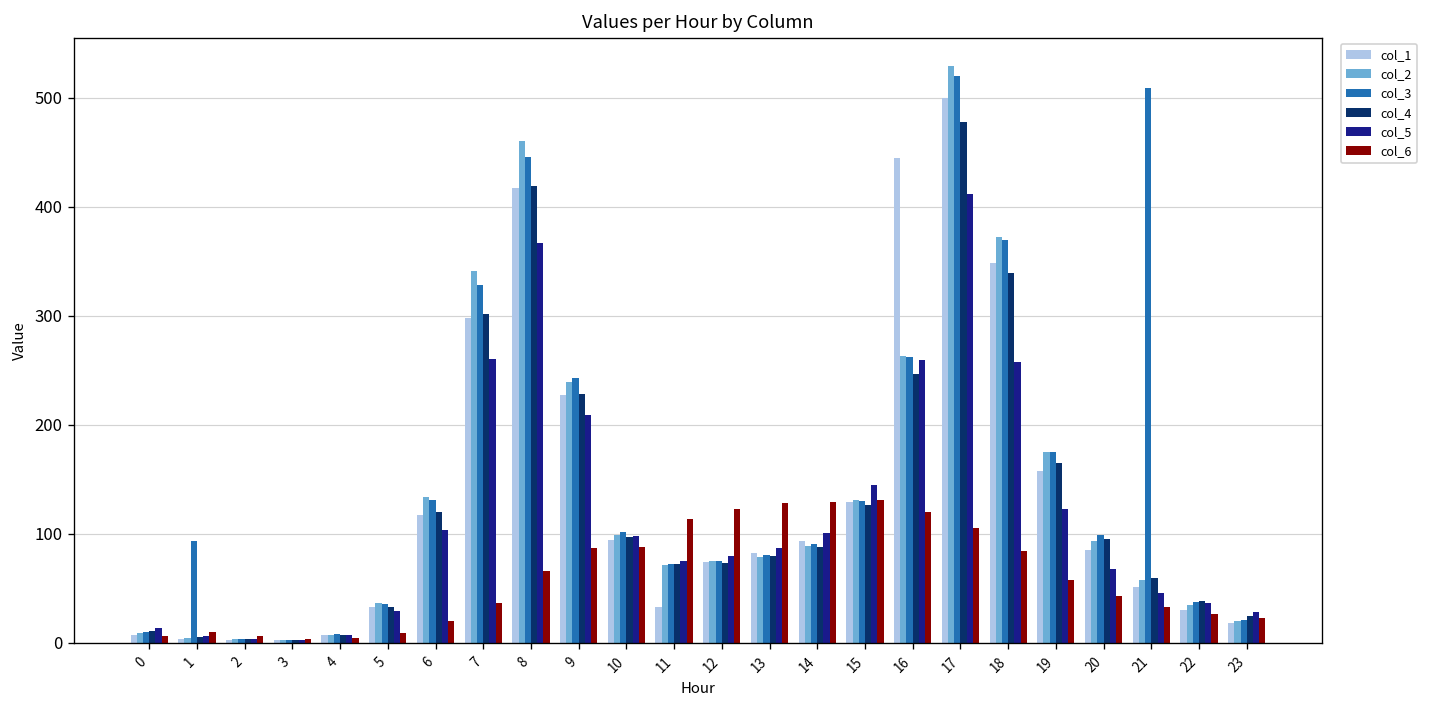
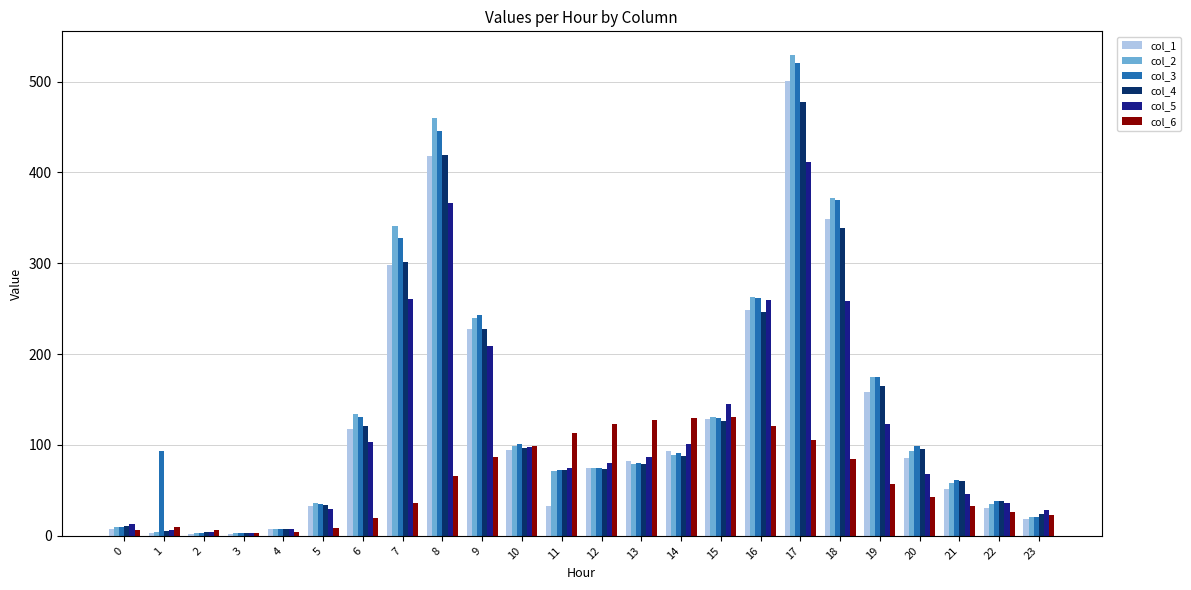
col_6, 10: 90 -> 100
col_1, 16: 440 -> 250
col_3, 21: 510 -> 60
